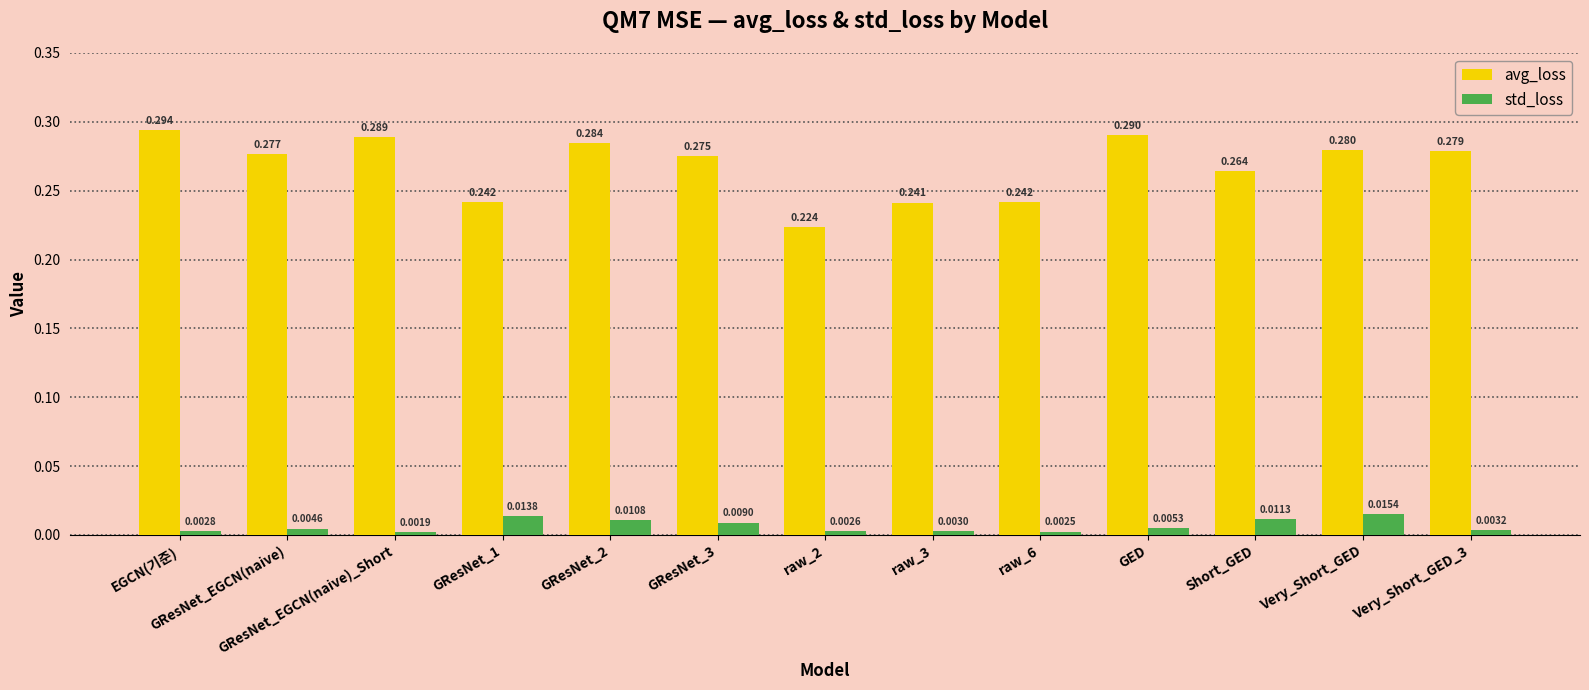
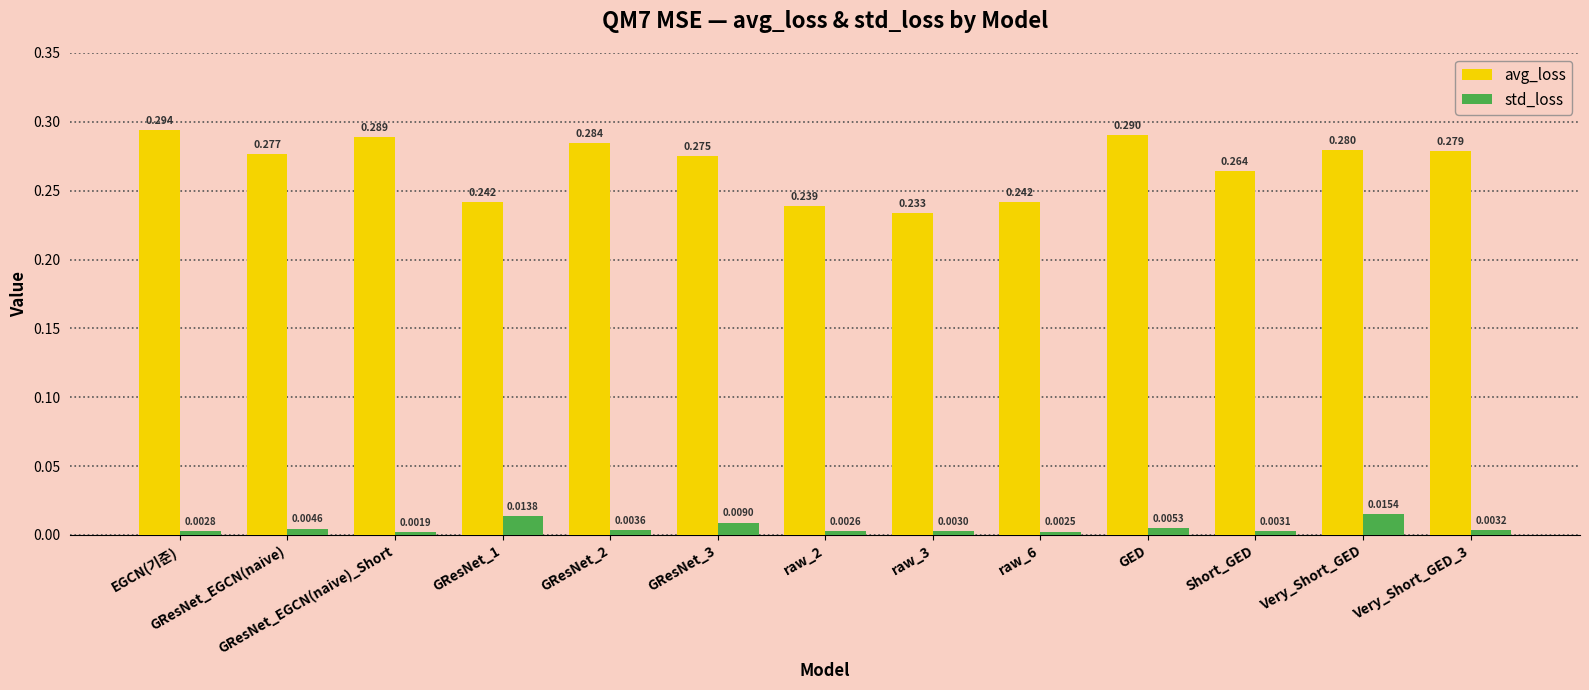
std_loss, GResNet_2: 0.0108 -> 0.0036
avg_loss, raw_2: 0.224 -> 0.239
avg_loss, raw_3: 0.241 -> 0.233
std_loss, Short_GED: 0.0113 -> 0.0031
